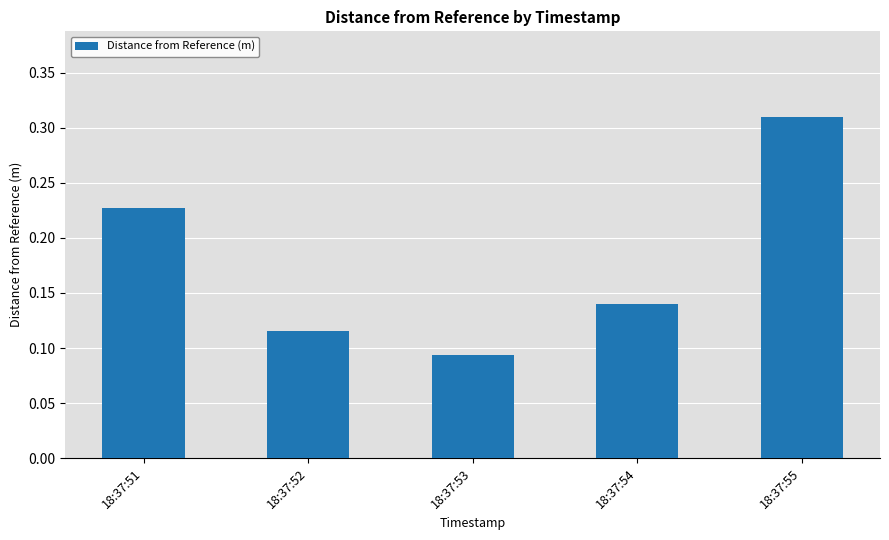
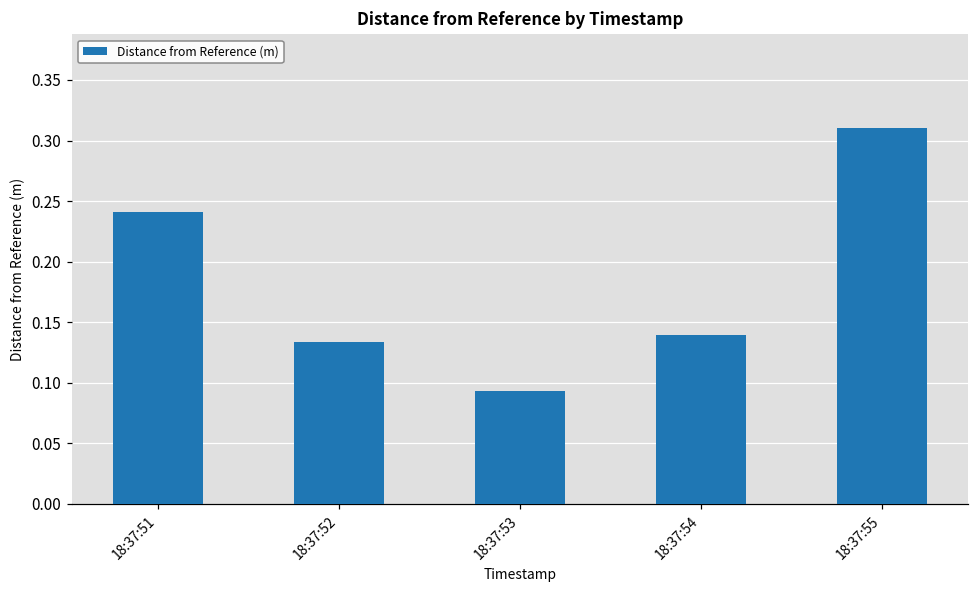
18:37:51: 0.227 -> 0.241
18:37:52: 0.115 -> 0.134
